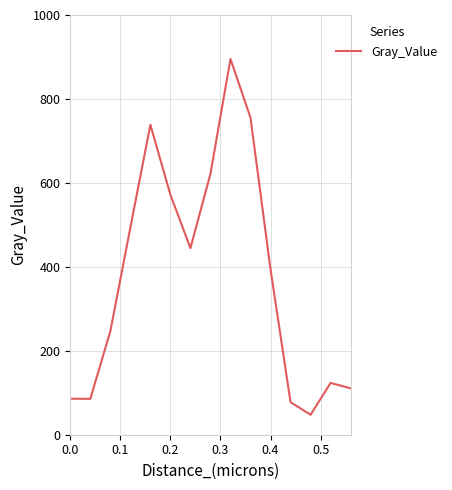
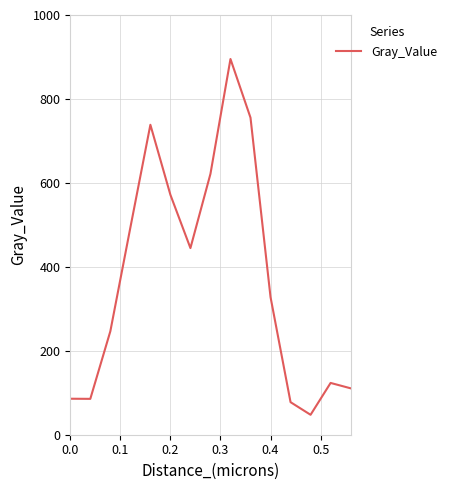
0.4: 390 -> 330
